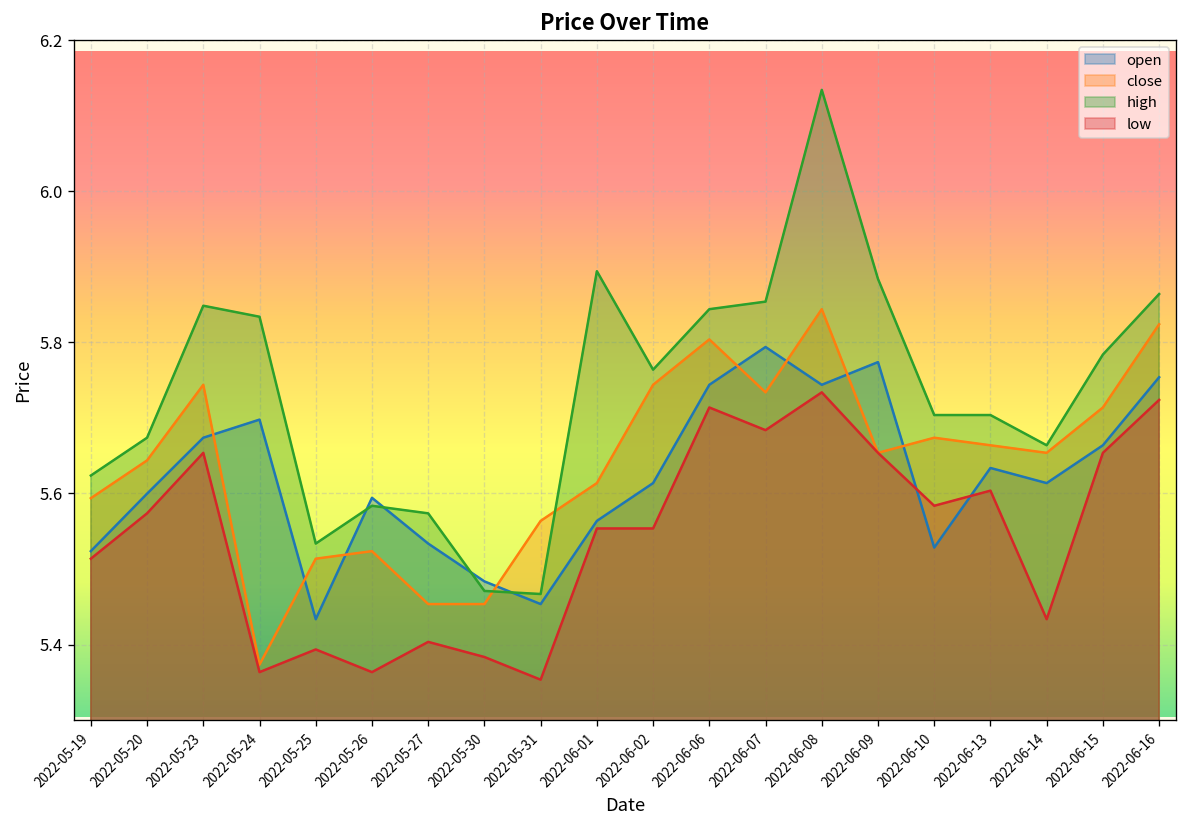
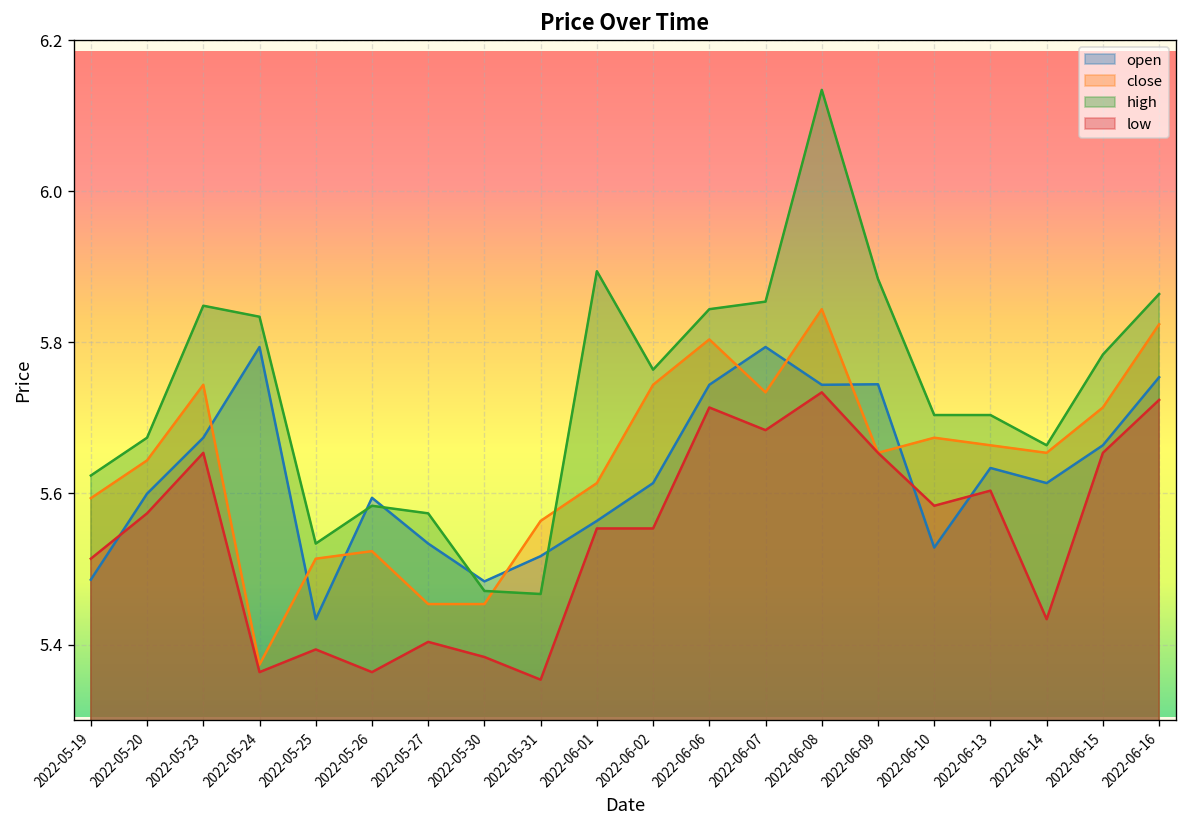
open, 2022-05-19: 5.52 -> 5.49
open, 2022-05-24: 5.70 -> 5.79
open, 2022-05-31: 5.45 -> 5.52
open, 2022-06-09: 5.77 -> 5.74
